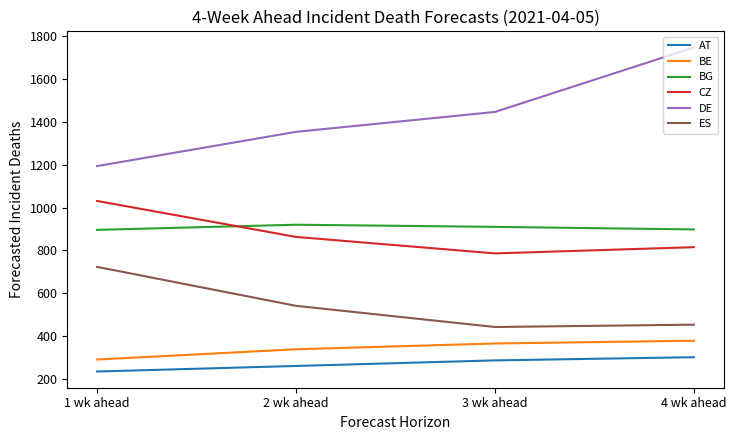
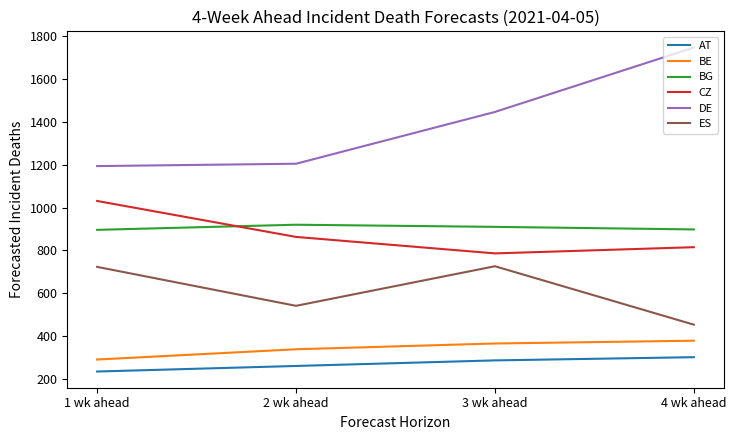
DE, 2 wk ahead: 1350 -> 1210
ES, 3 wk ahead: 440 -> 730
